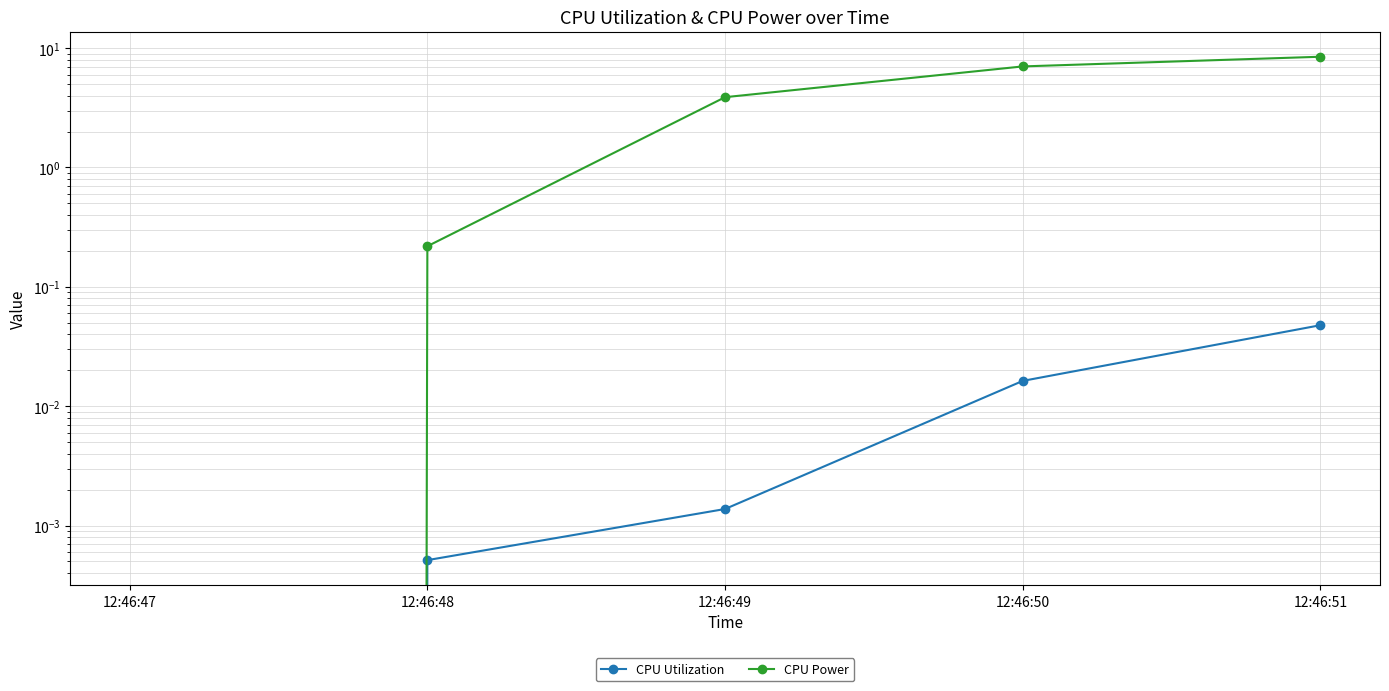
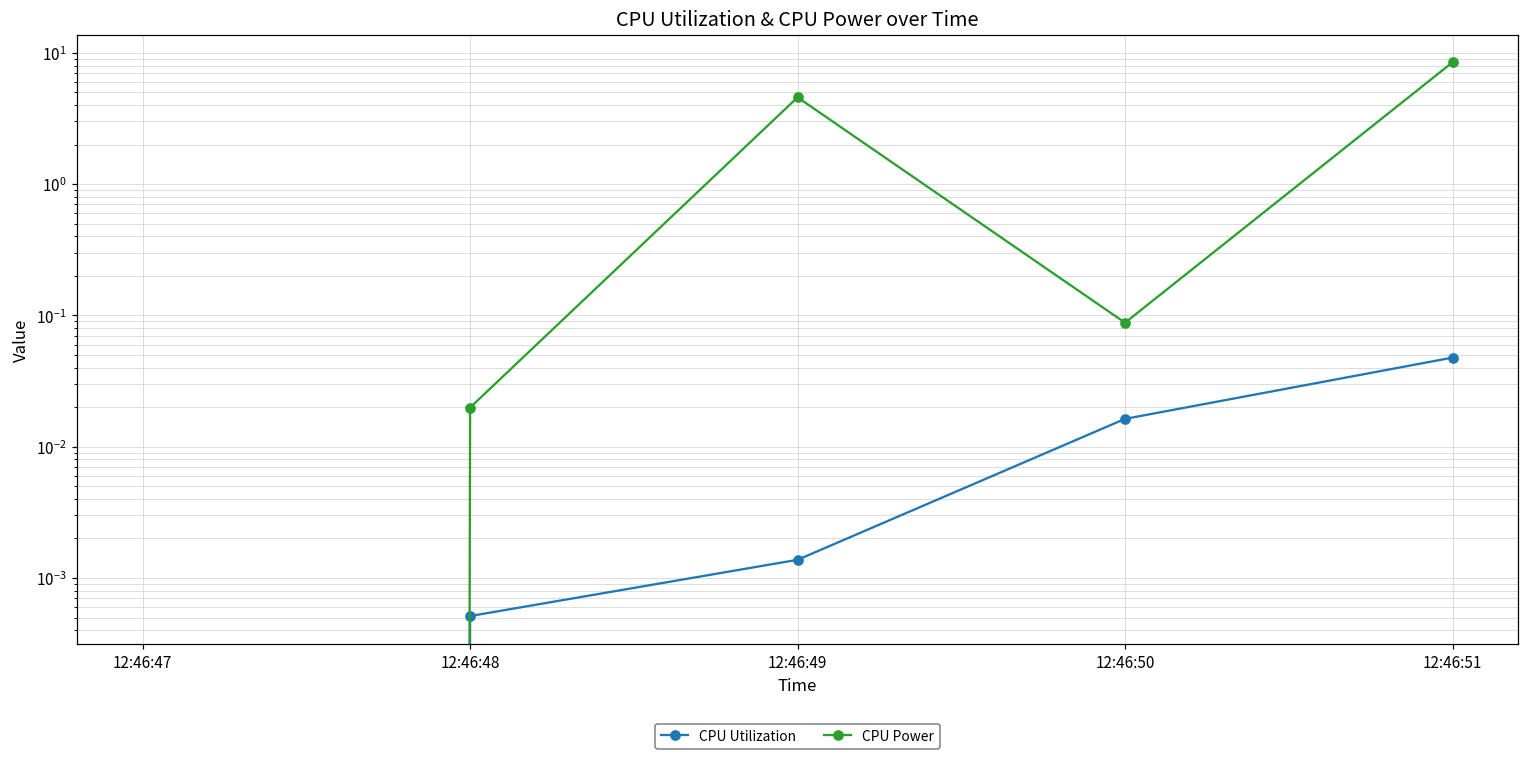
CPU Power, 12:46:48: 0.22 -> 0.020
CPU Power, 12:46:49: 3.9 -> 4.6
CPU Power, 12:46:50: 7 -> 0.09
